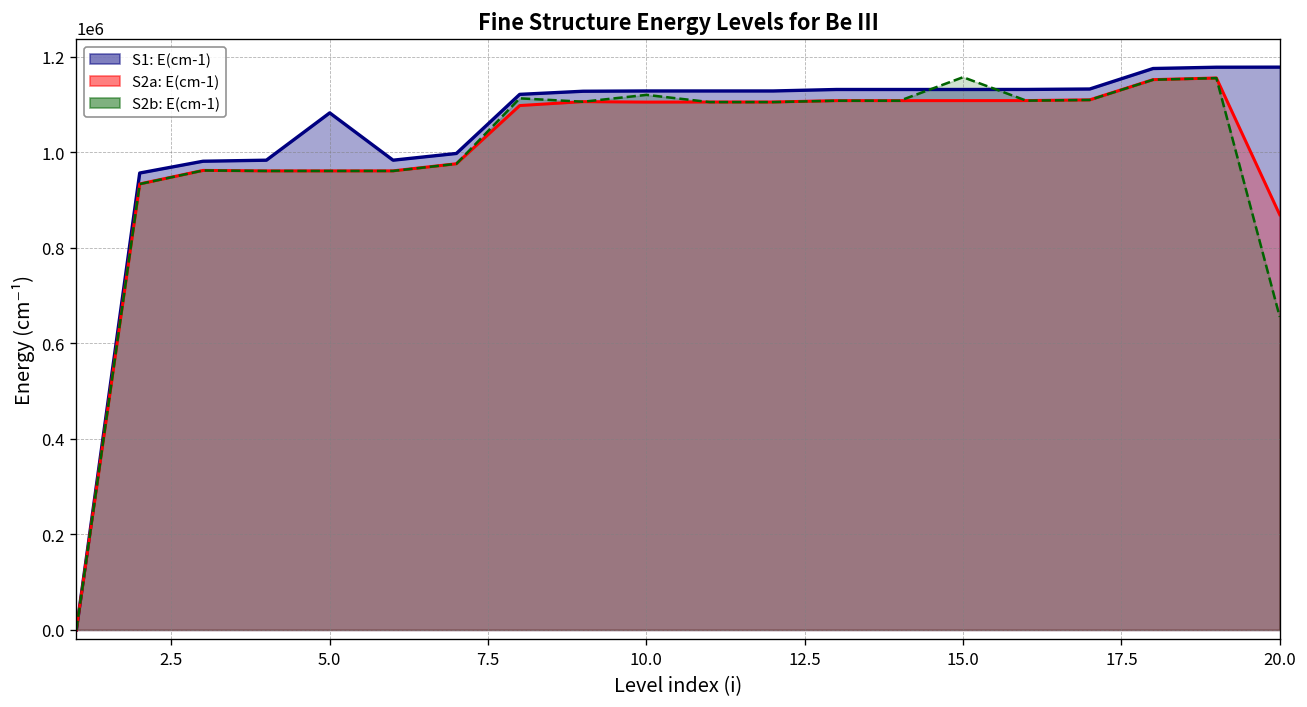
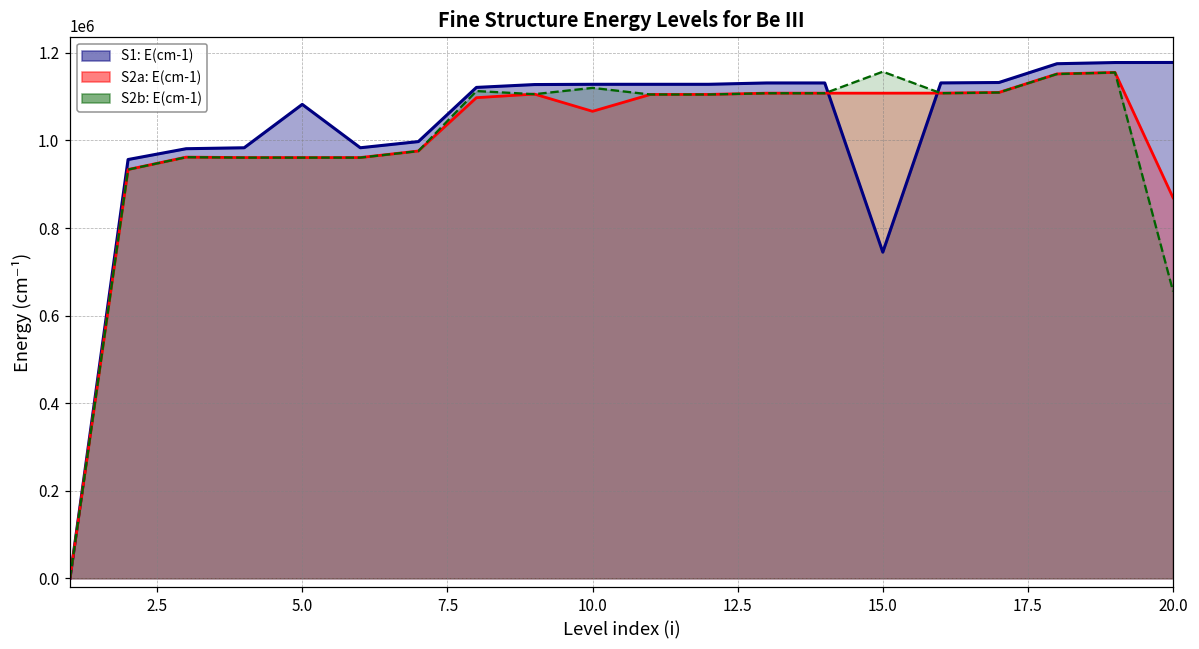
S2a: E(cm-1), 10.0: 1110000 -> 1070000
S1: E(cm-1), 15.0: 1130000 -> 740000
